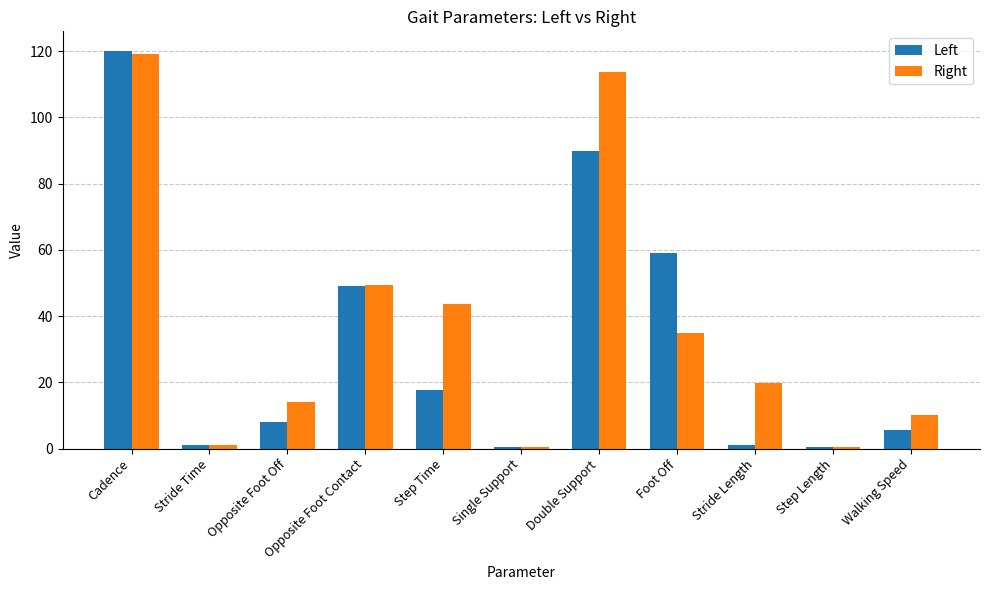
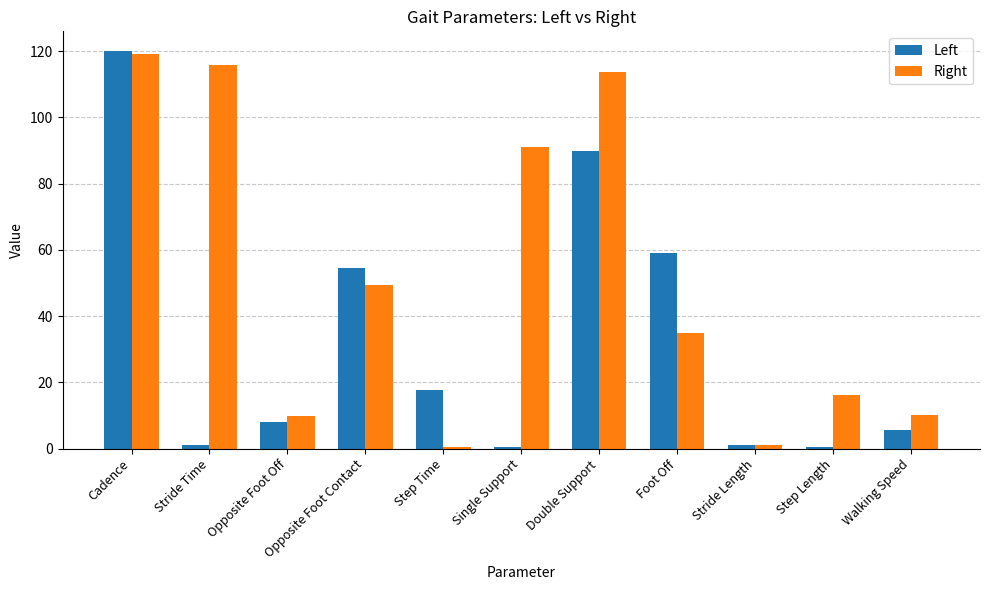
Right, Stride Time: 1 -> 116
Right, Opposite Foot Off: 14 -> 10
Left, Opposite Foot Contact: 49 -> 55
Right, Step Time: 44 -> 1
Right, Single Support: 0 -> 91
Right, Stride Length: 20 -> 1
Right, Step Length: 1 -> 16
